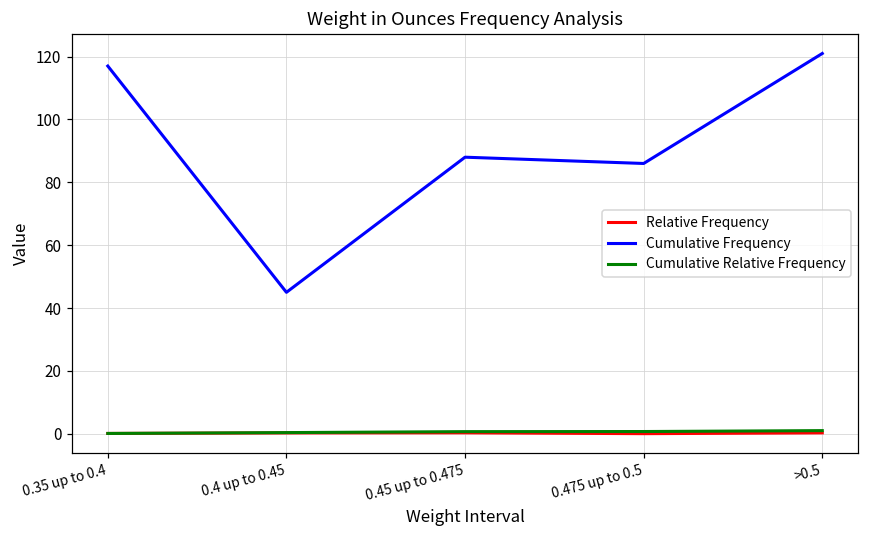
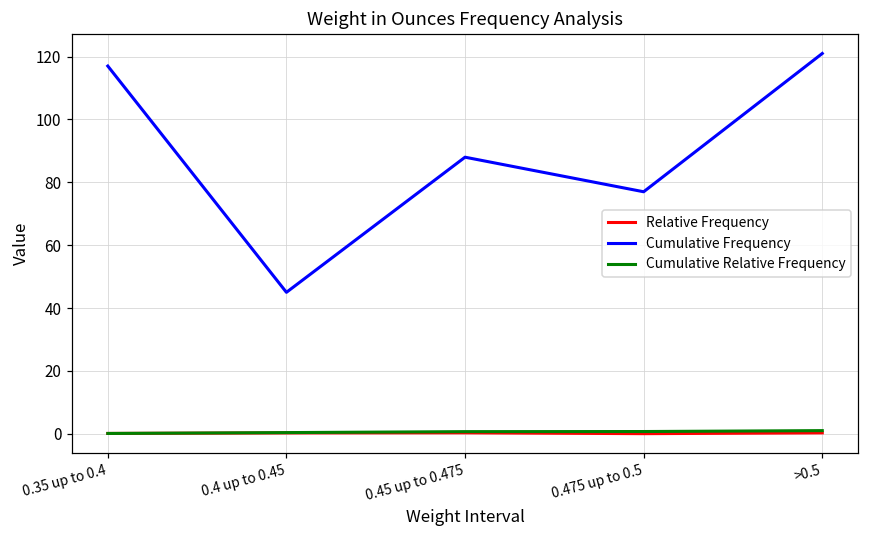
Cumulative Frequency, 0.475 up to 0.5: 86 -> 77
